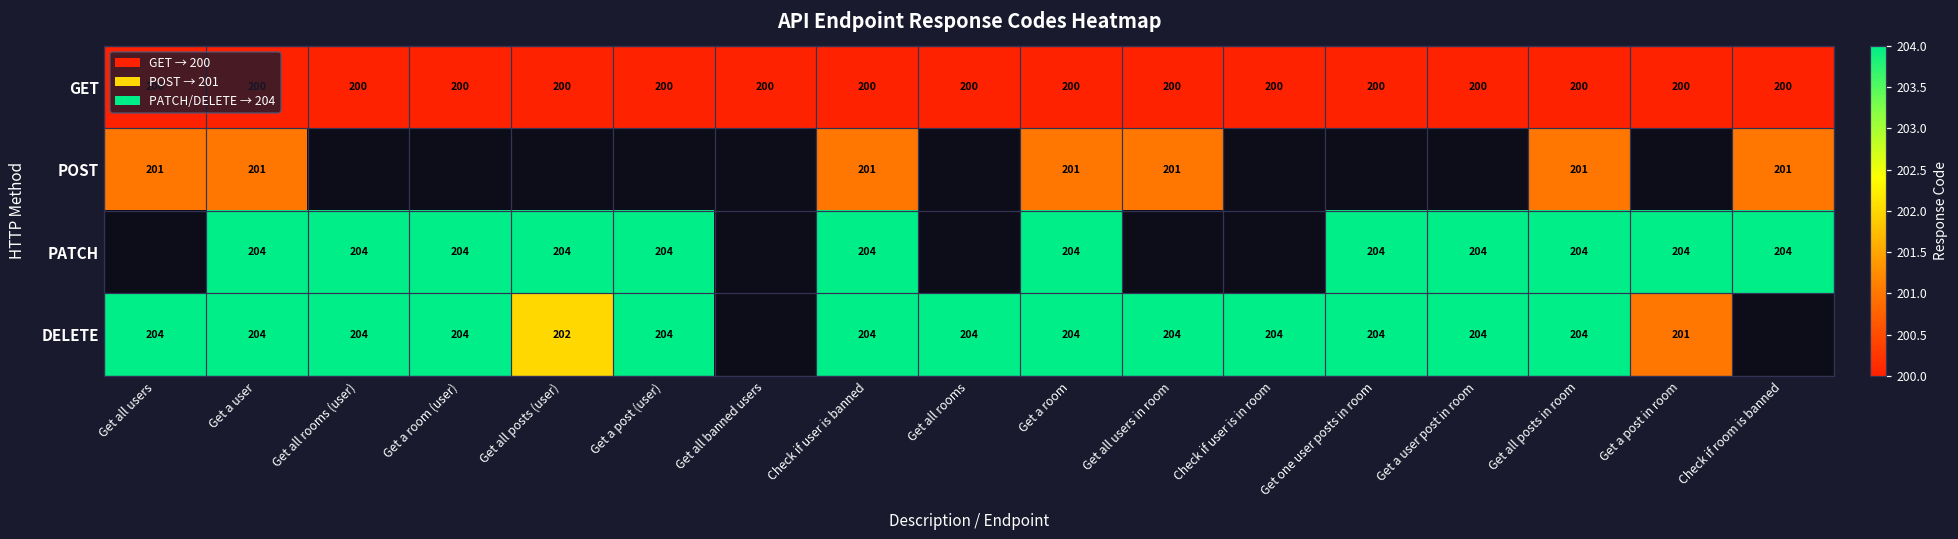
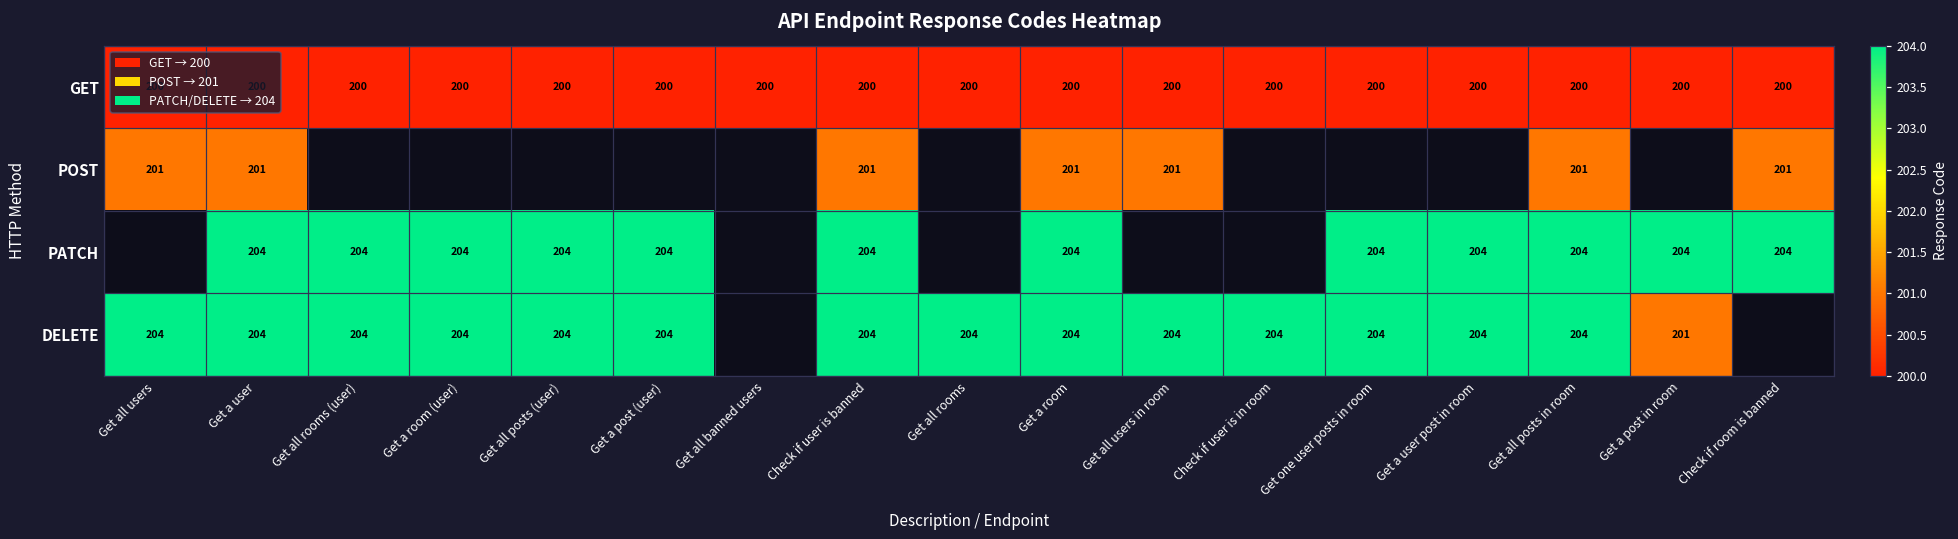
DELETE, Get all posts (user): 202 -> 204
